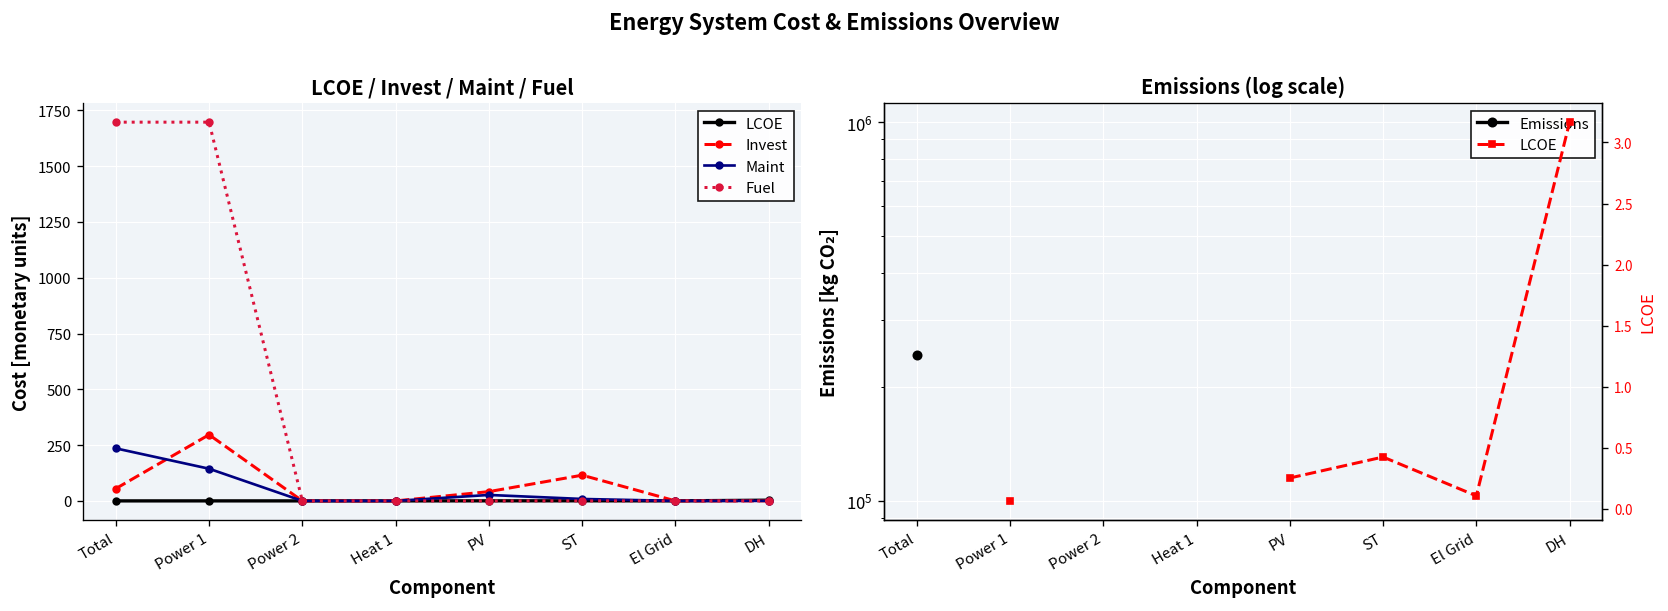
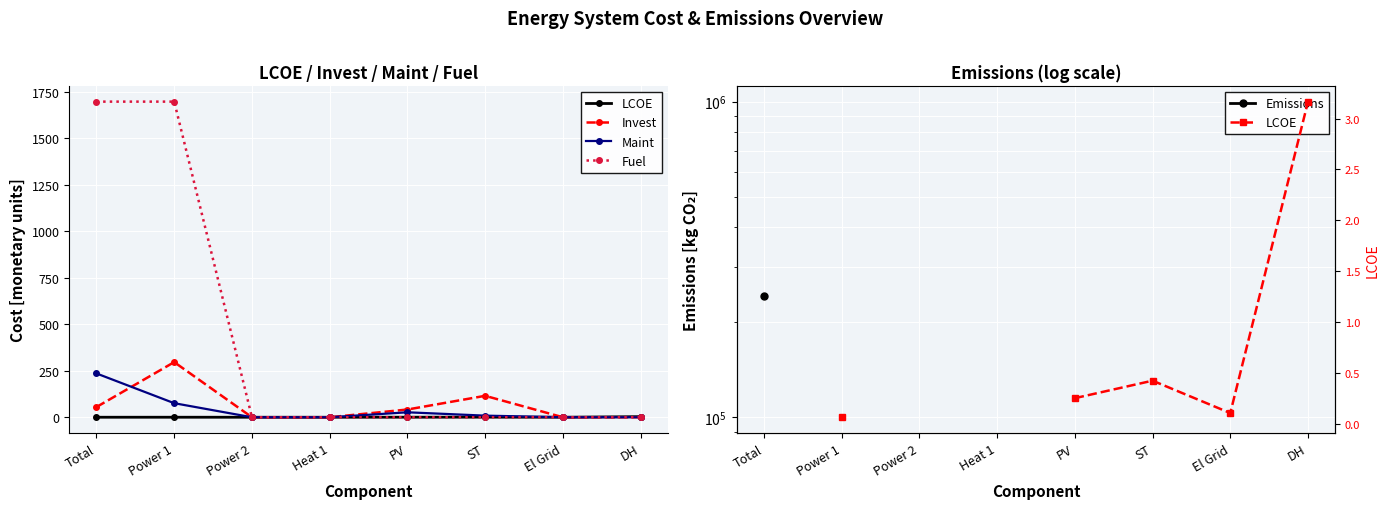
LCOE / Invest / Maint / Fuel, Maint, Power 1: 140 -> 80
